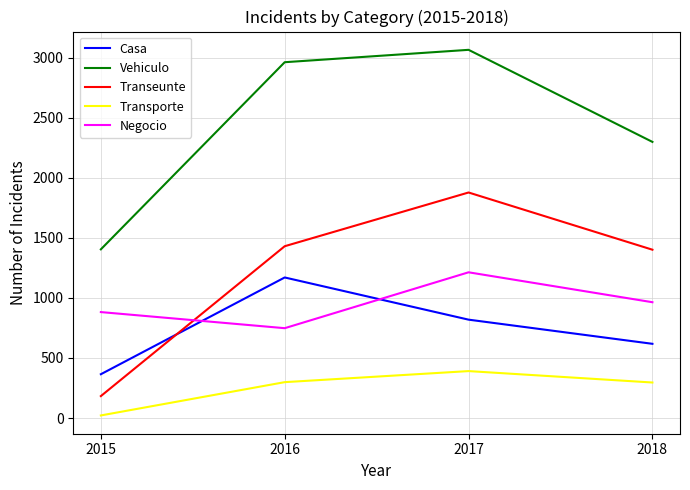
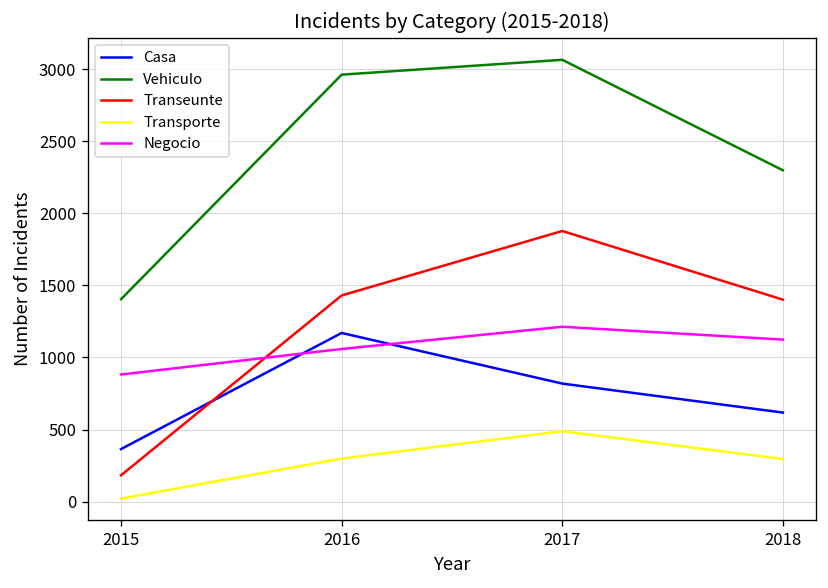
Negocio, 2016: 750 -> 1060
Transporte, 2017: 390 -> 490
Negocio, 2018: 960 -> 1120
